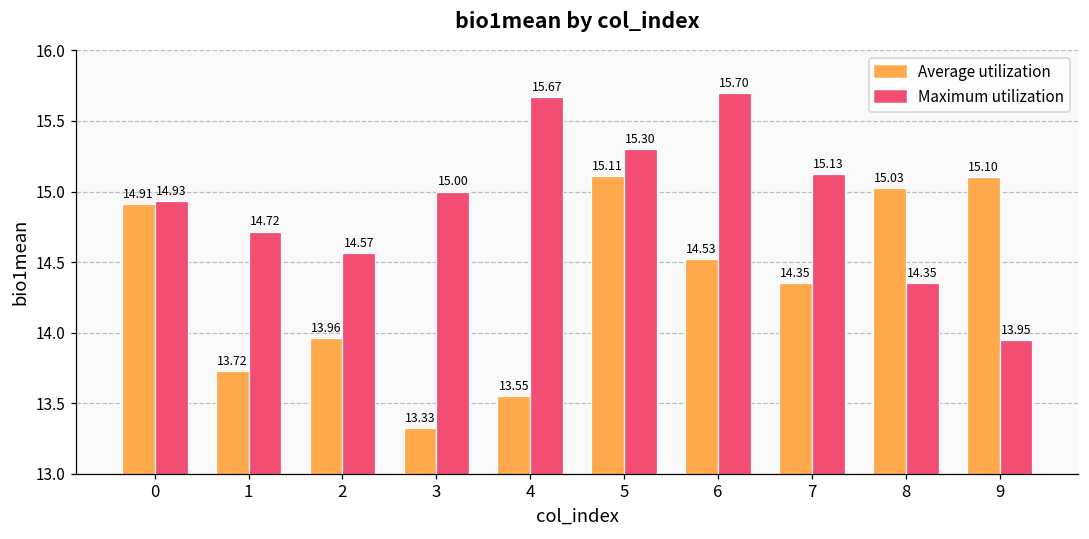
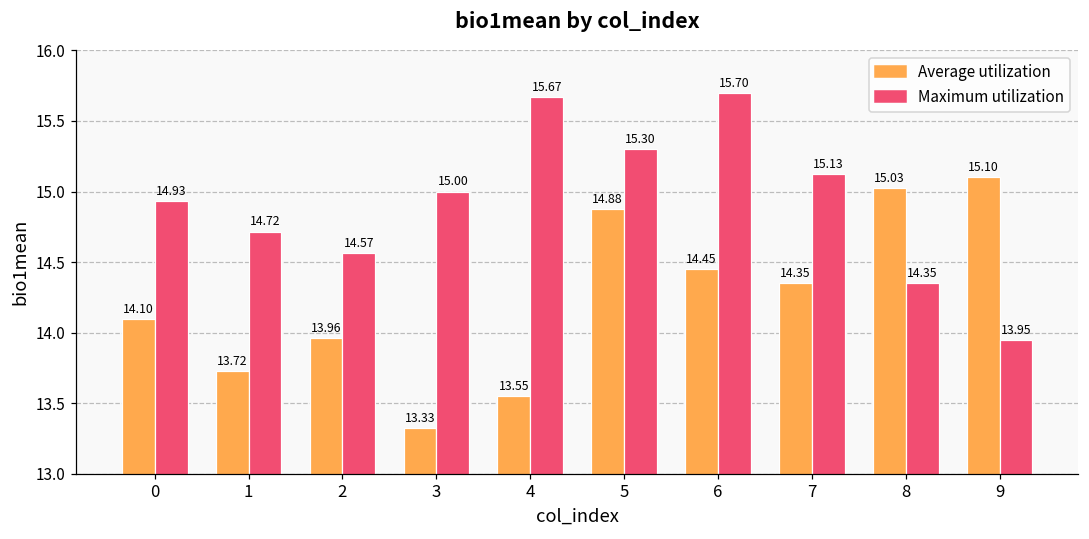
Average utilization, 0: 14.91 -> 14.10
Average utilization, 5: 15.11 -> 14.88
Average utilization, 6: 14.53 -> 14.45
